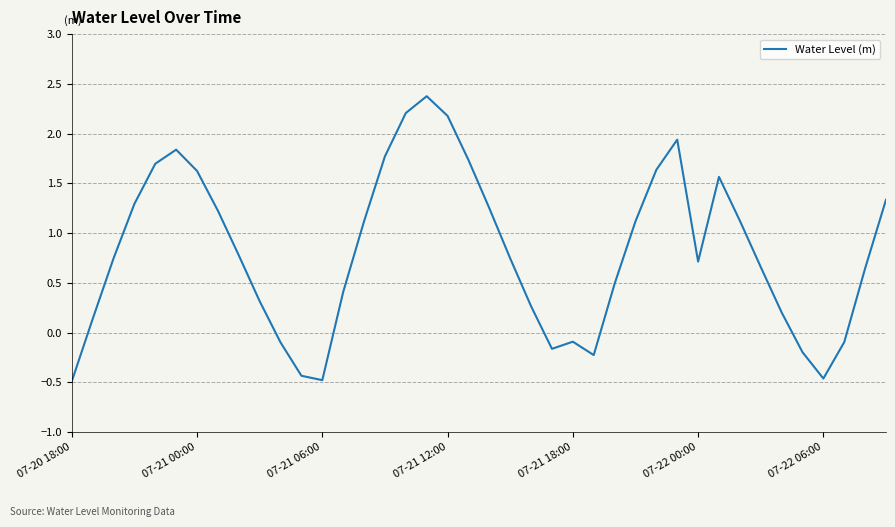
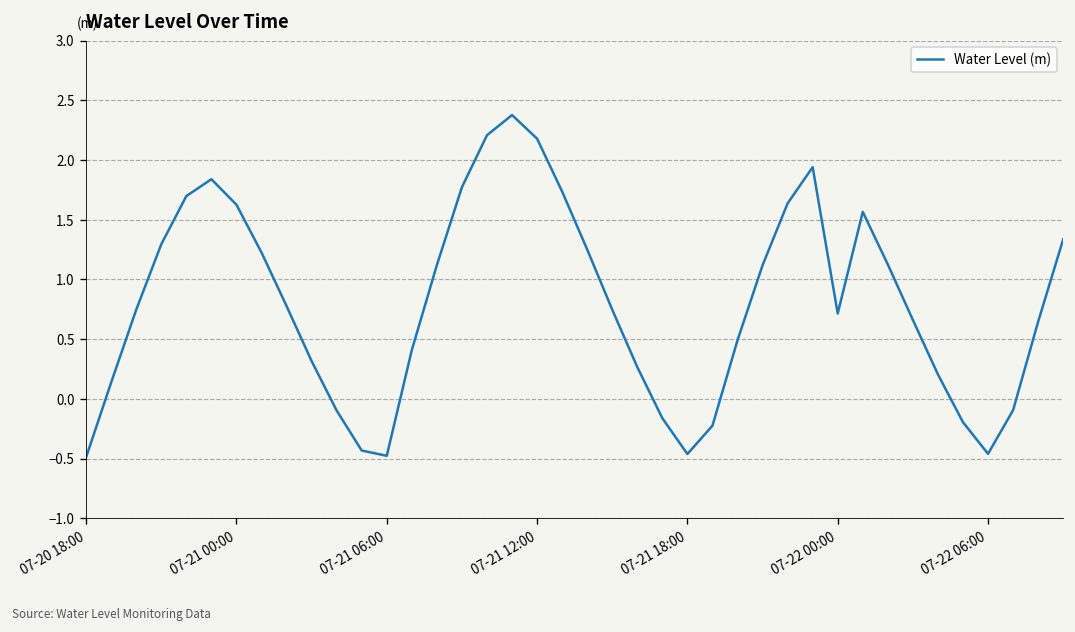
07-21 18:00: -0.1 -> -0.5
